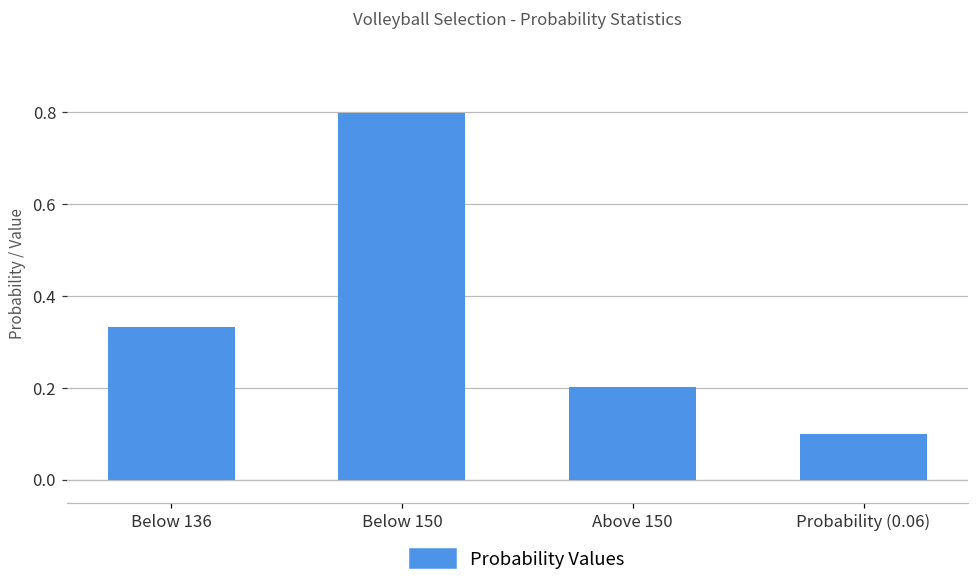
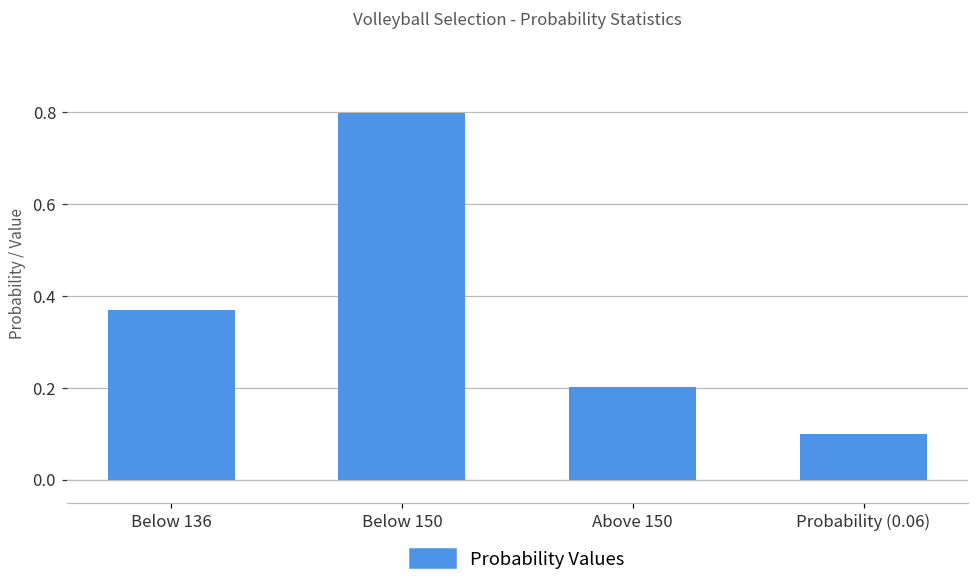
Below 136: 0.33 -> 0.37
